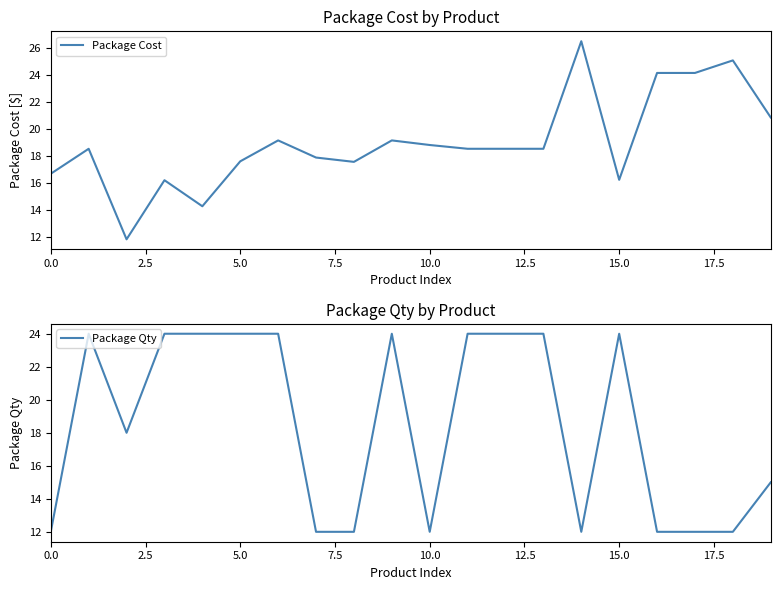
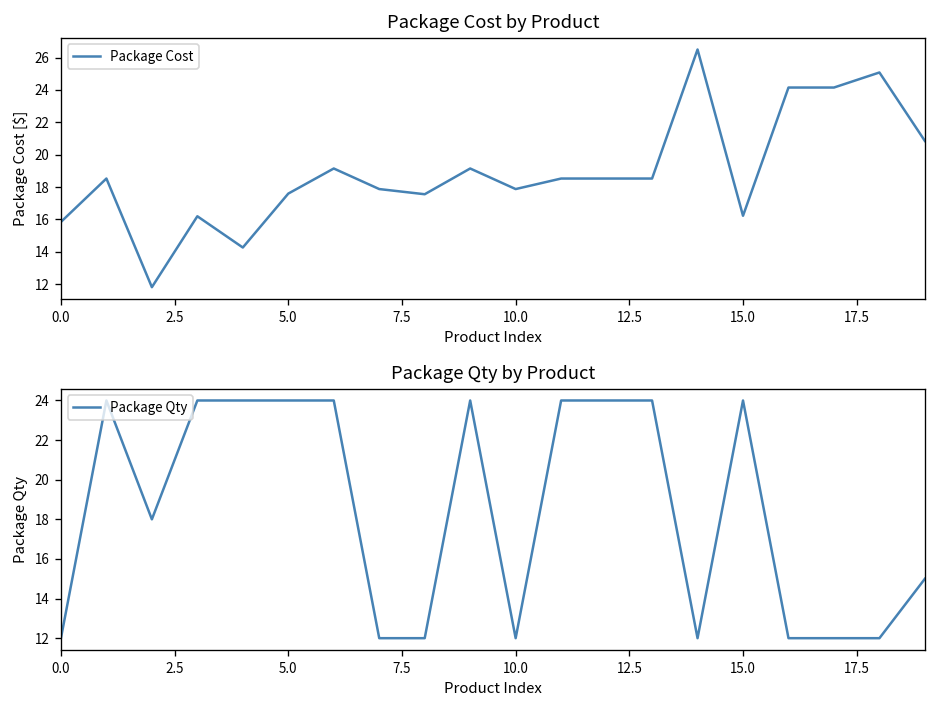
Package Cost by Product, 0.0: 16.7 -> 15.9
Package Cost by Product, 10.0: 18.8 -> 17.9
